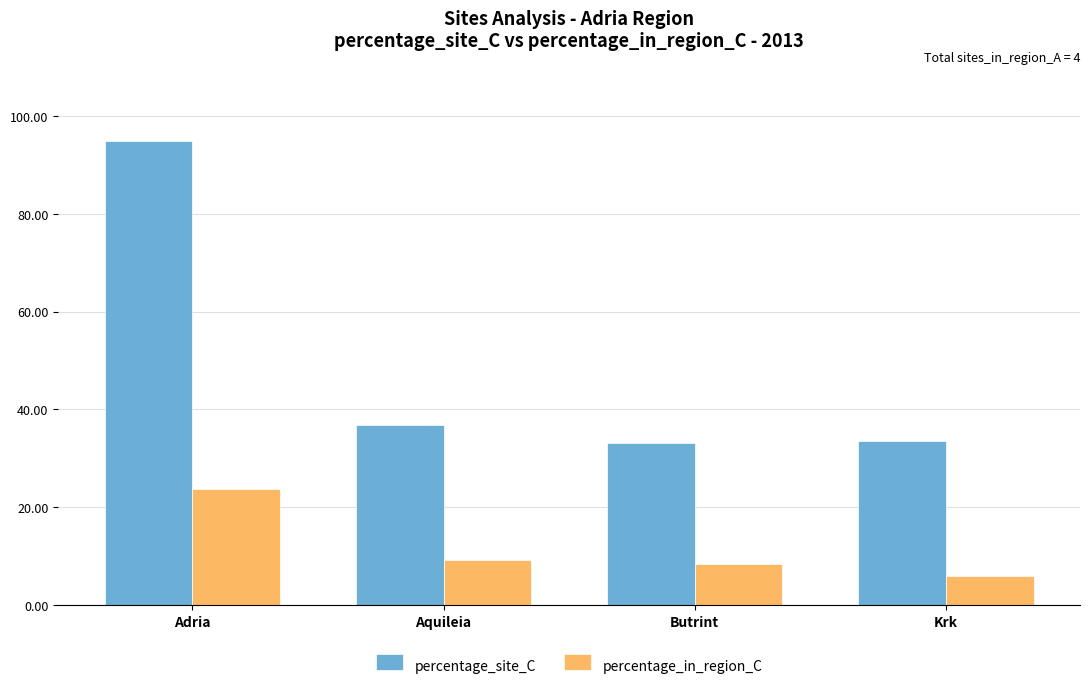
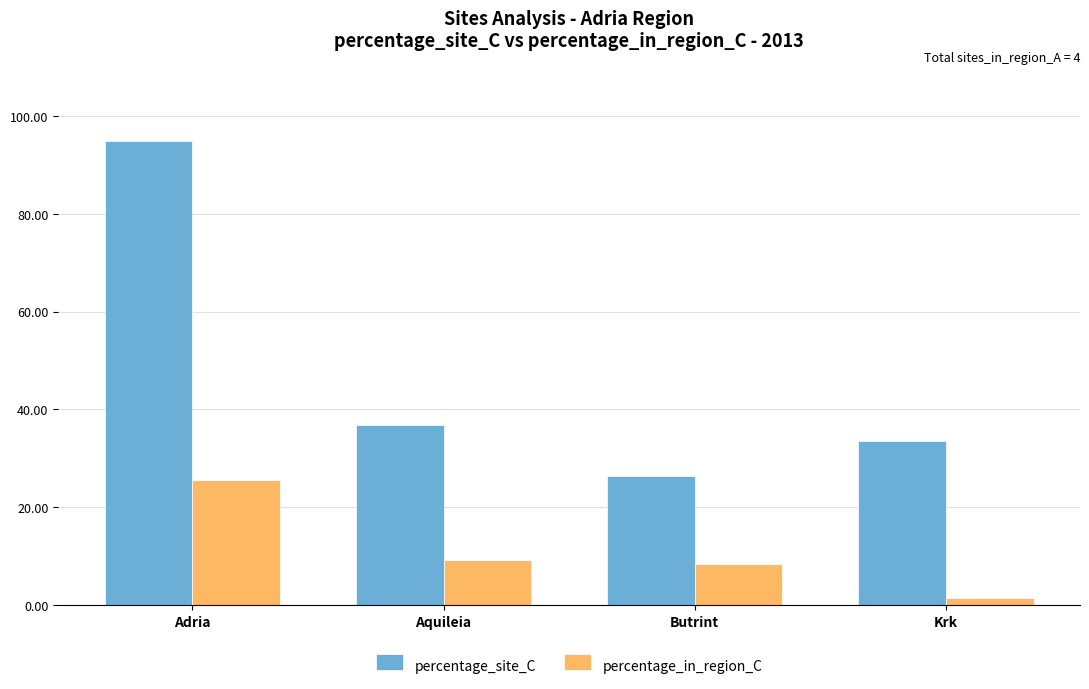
percentage_in_region_C, Adria: 24 -> 26
percentage_site_C, Butrint: 33 -> 26
percentage_in_region_C, Krk: 6 -> 1
